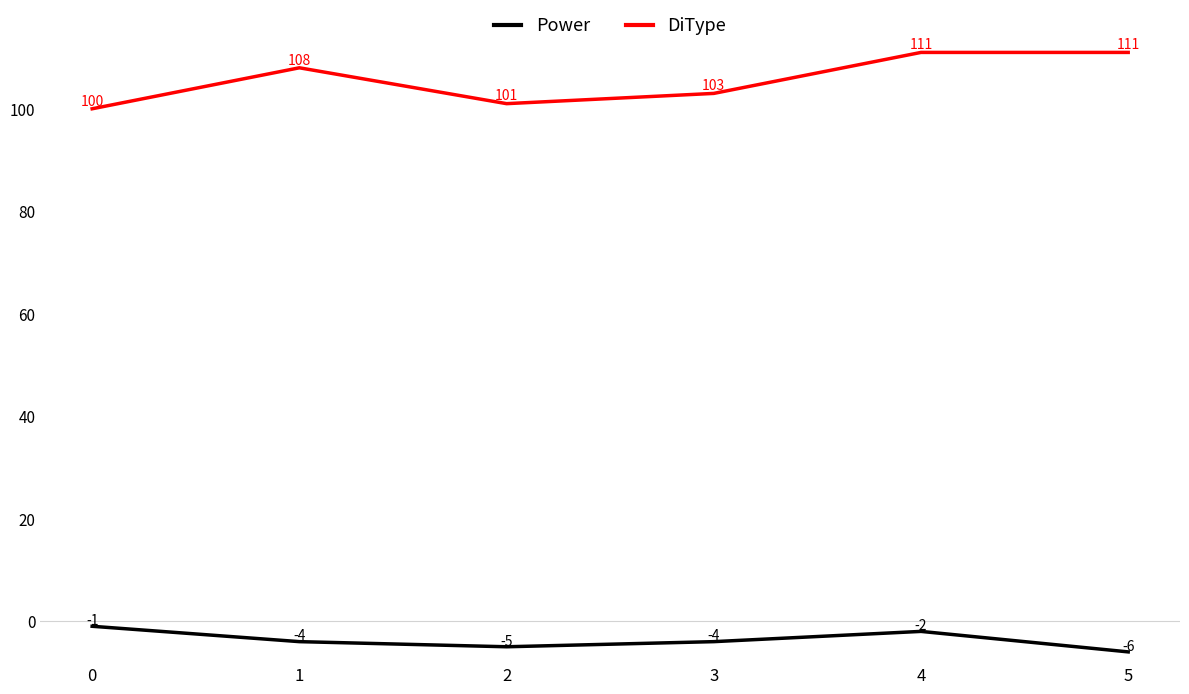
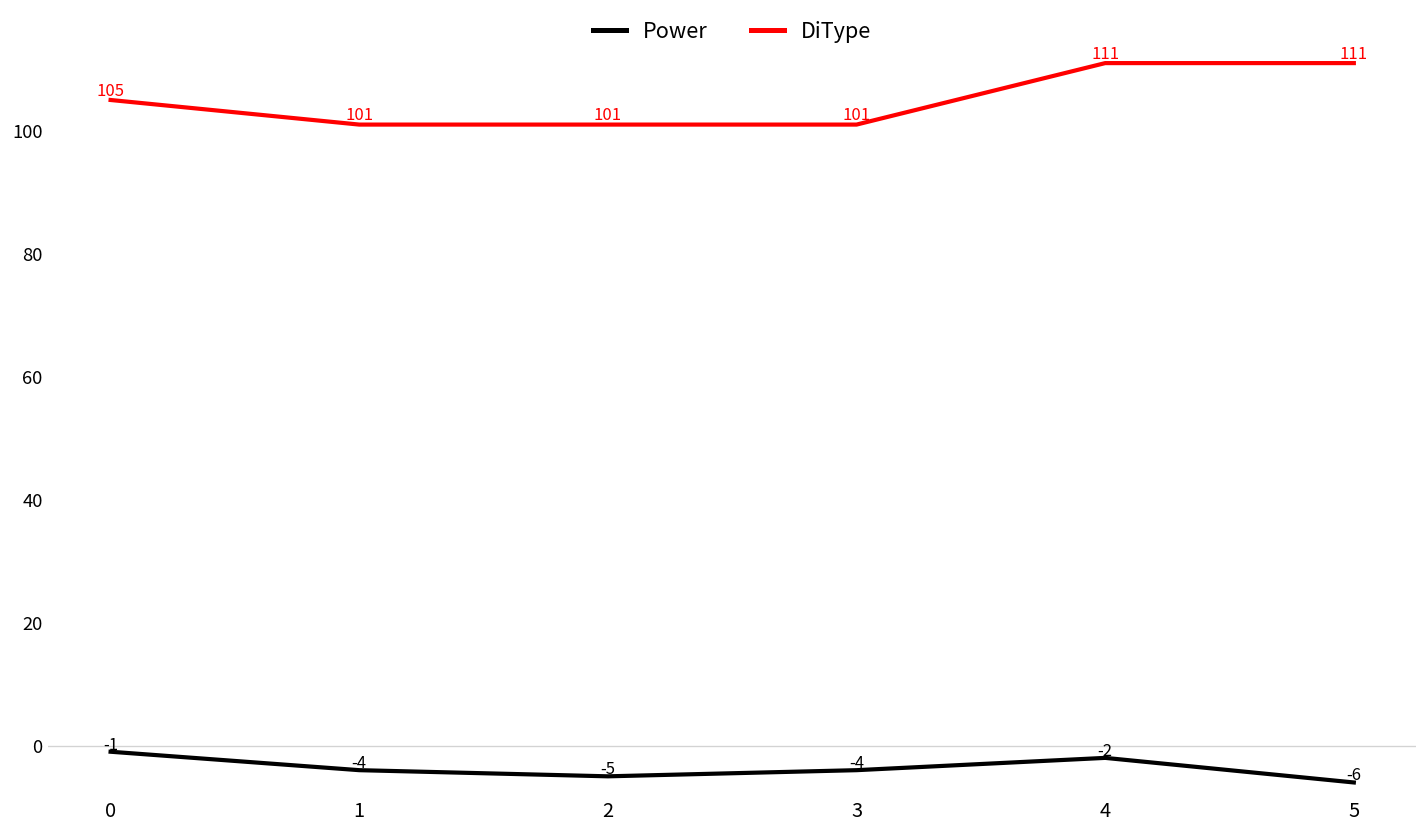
DiType, 0: 100 -> 105
DiType, 1: 108 -> 101
DiType, 3: 103 -> 101
